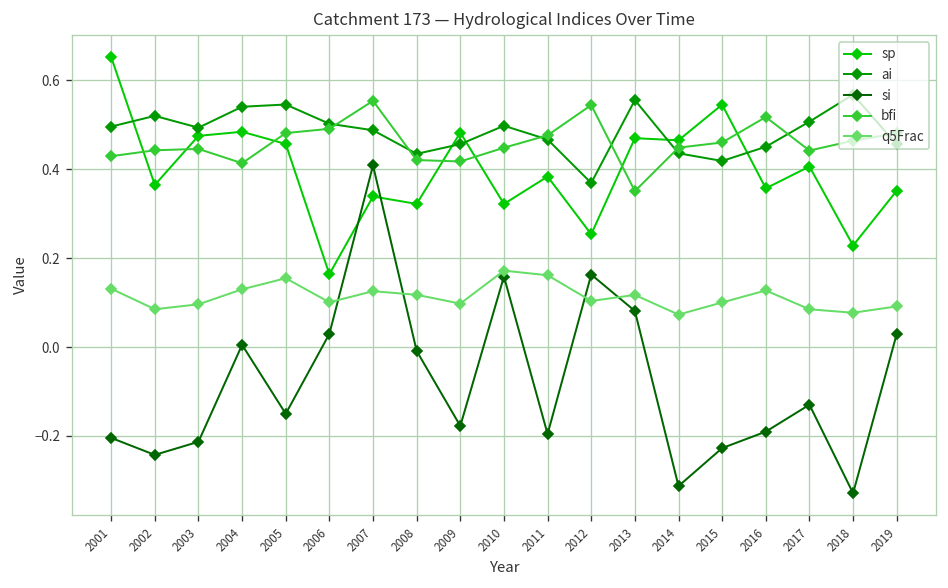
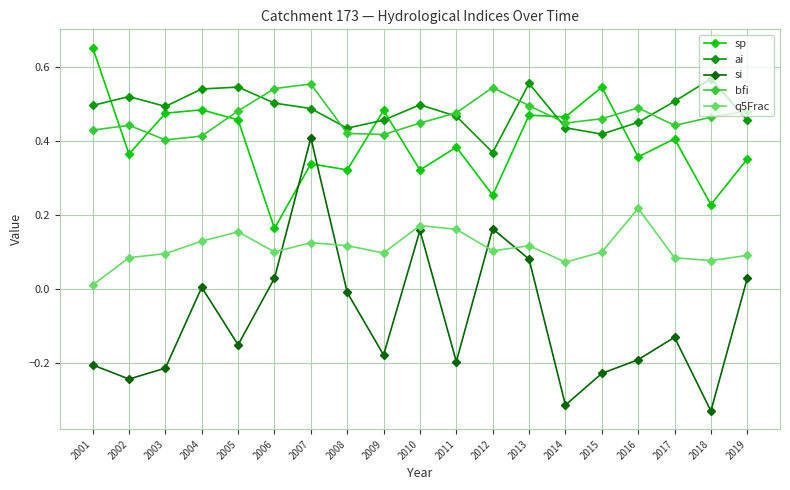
q5Frac, 2001: 0.13 -> 0.01
bfi, 2003: 0.45 -> 0.40
bfi, 2006: 0.49 -> 0.54
bfi, 2013: 0.35 -> 0.50
bfi, 2016: 0.52 -> 0.49
q5Frac, 2016: 0.13 -> 0.22
